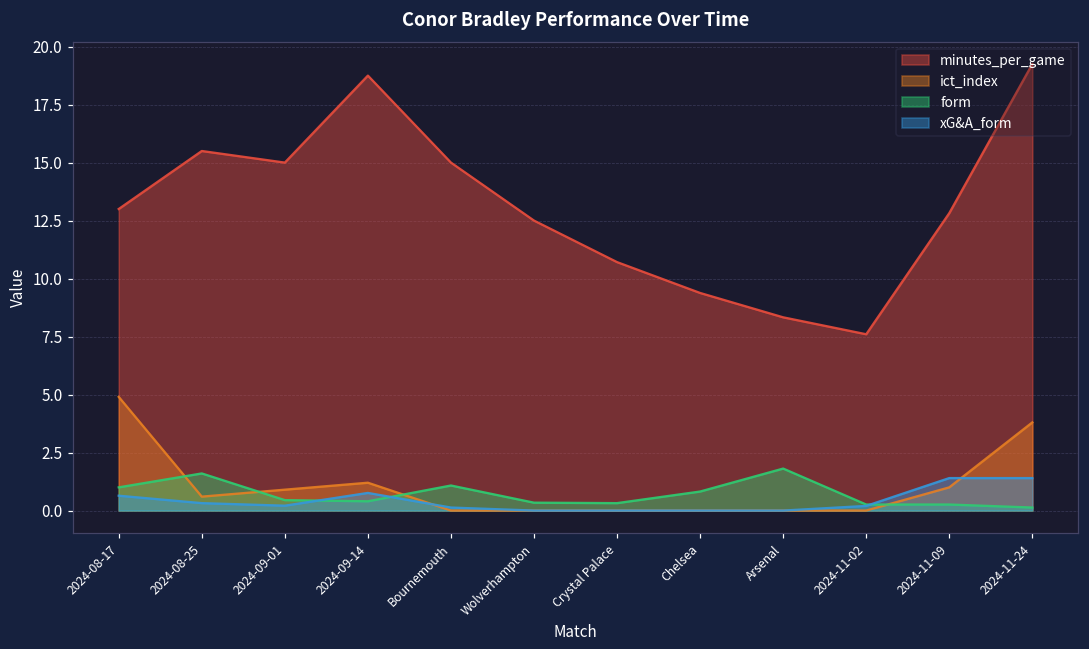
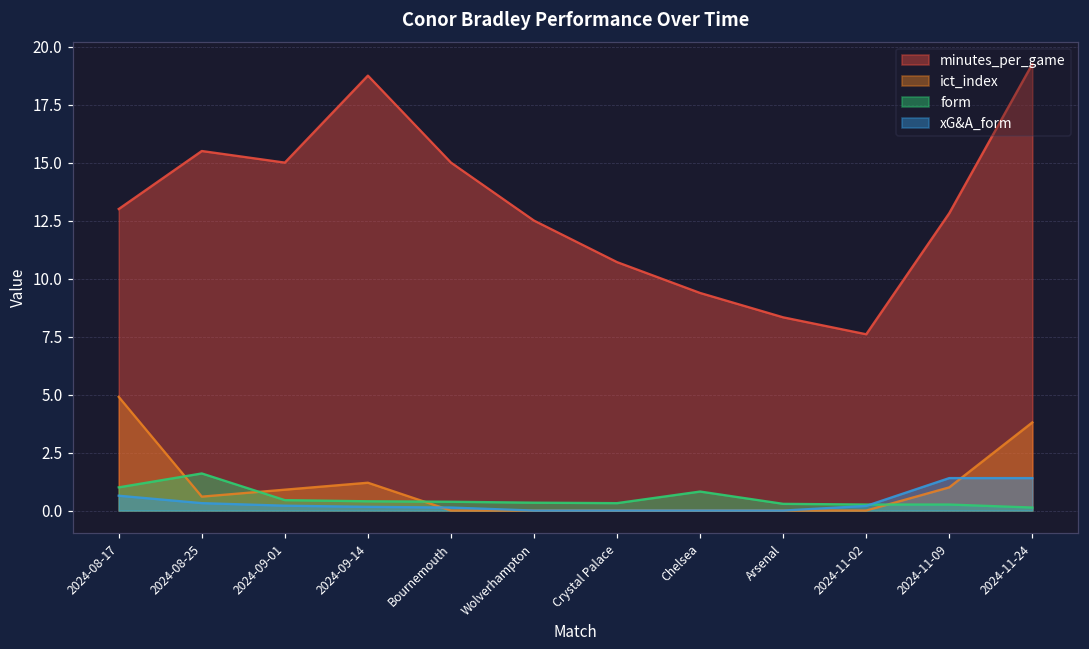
xG&A_form, 2024-09-14: 0.8 -> 0.2
form, Bournemouth: 1.1 -> 0.4
form, Arsenal: 1.8 -> 0.3
